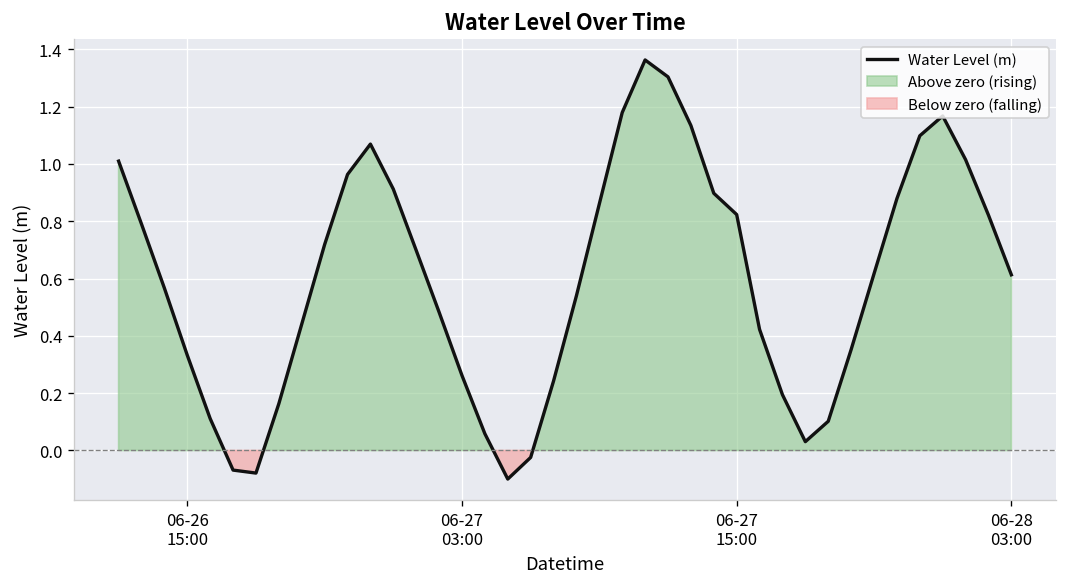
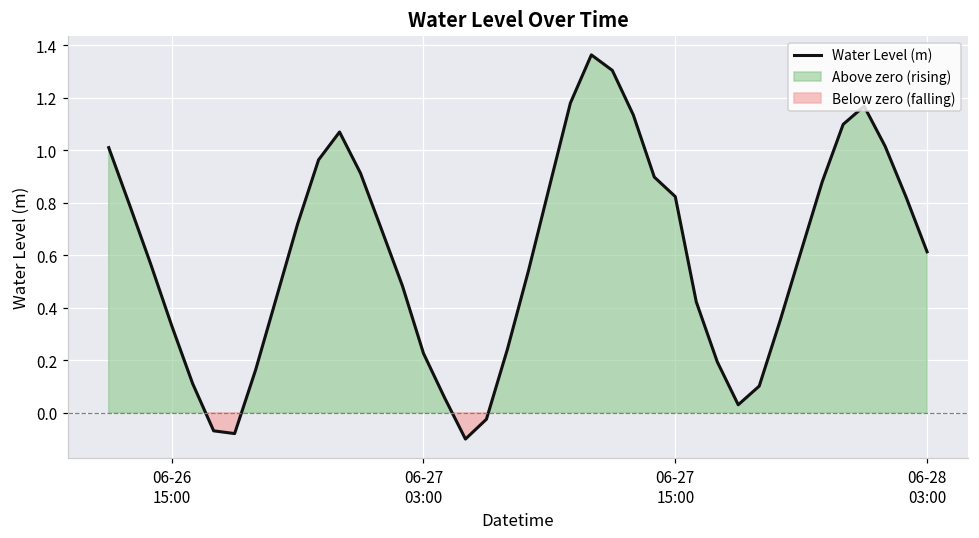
06-27 03:00: 0.26 -> 0.23
